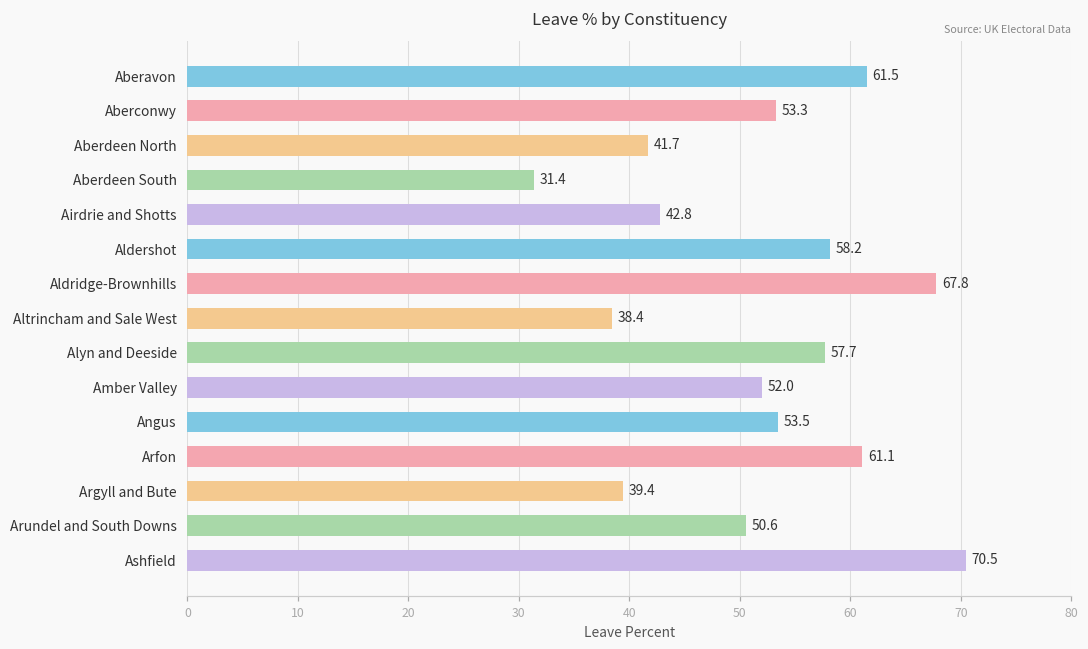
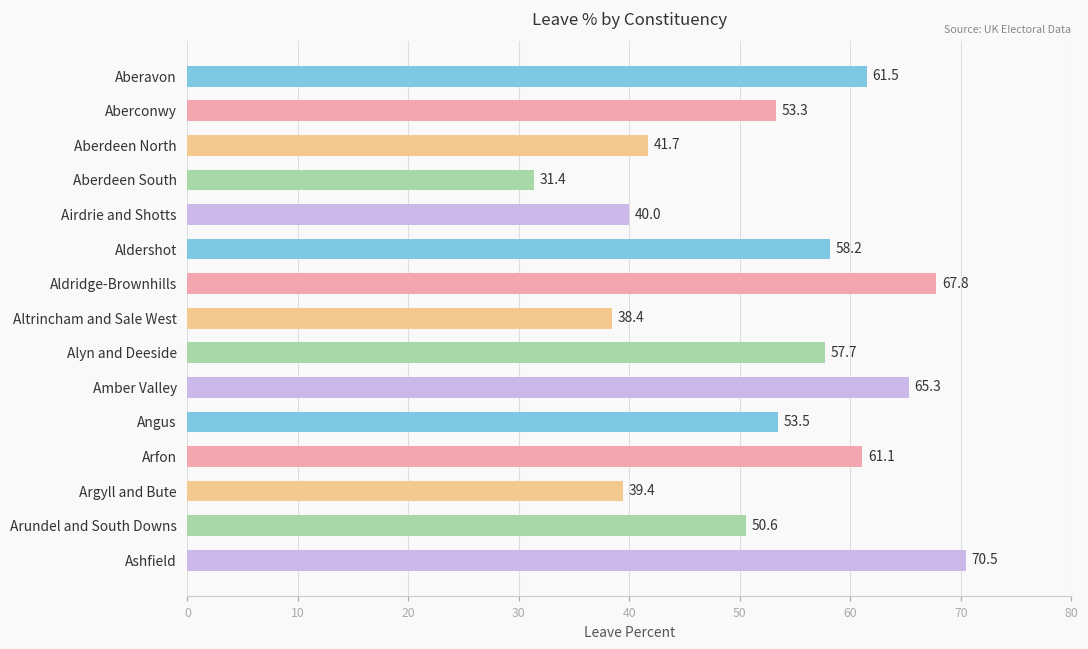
Airdrie and Shotts: 42.8 -> 40.0
Amber Valley: 52.0 -> 65.3
